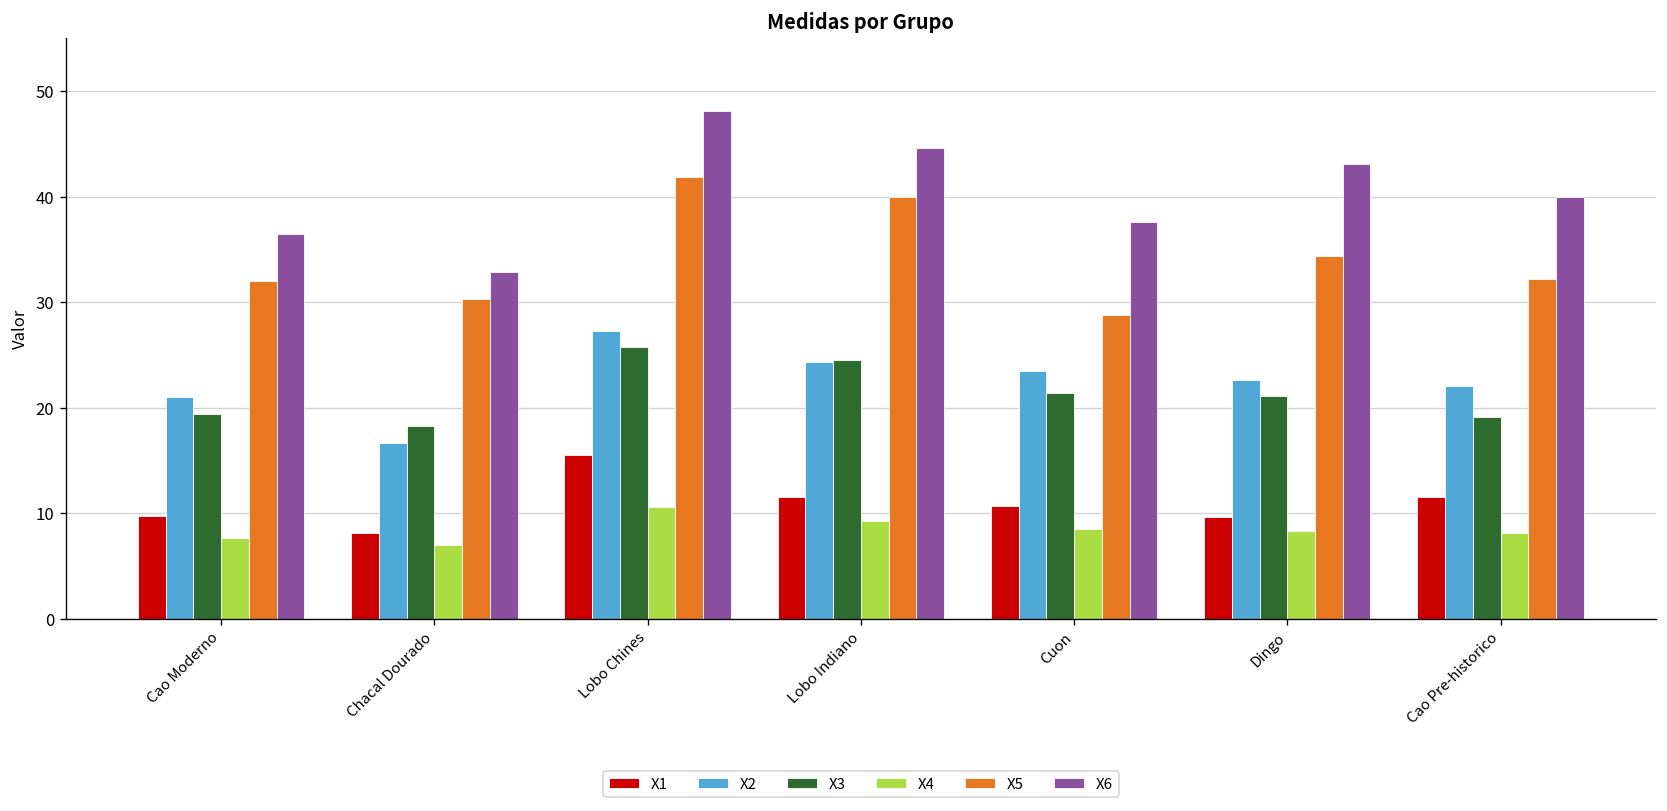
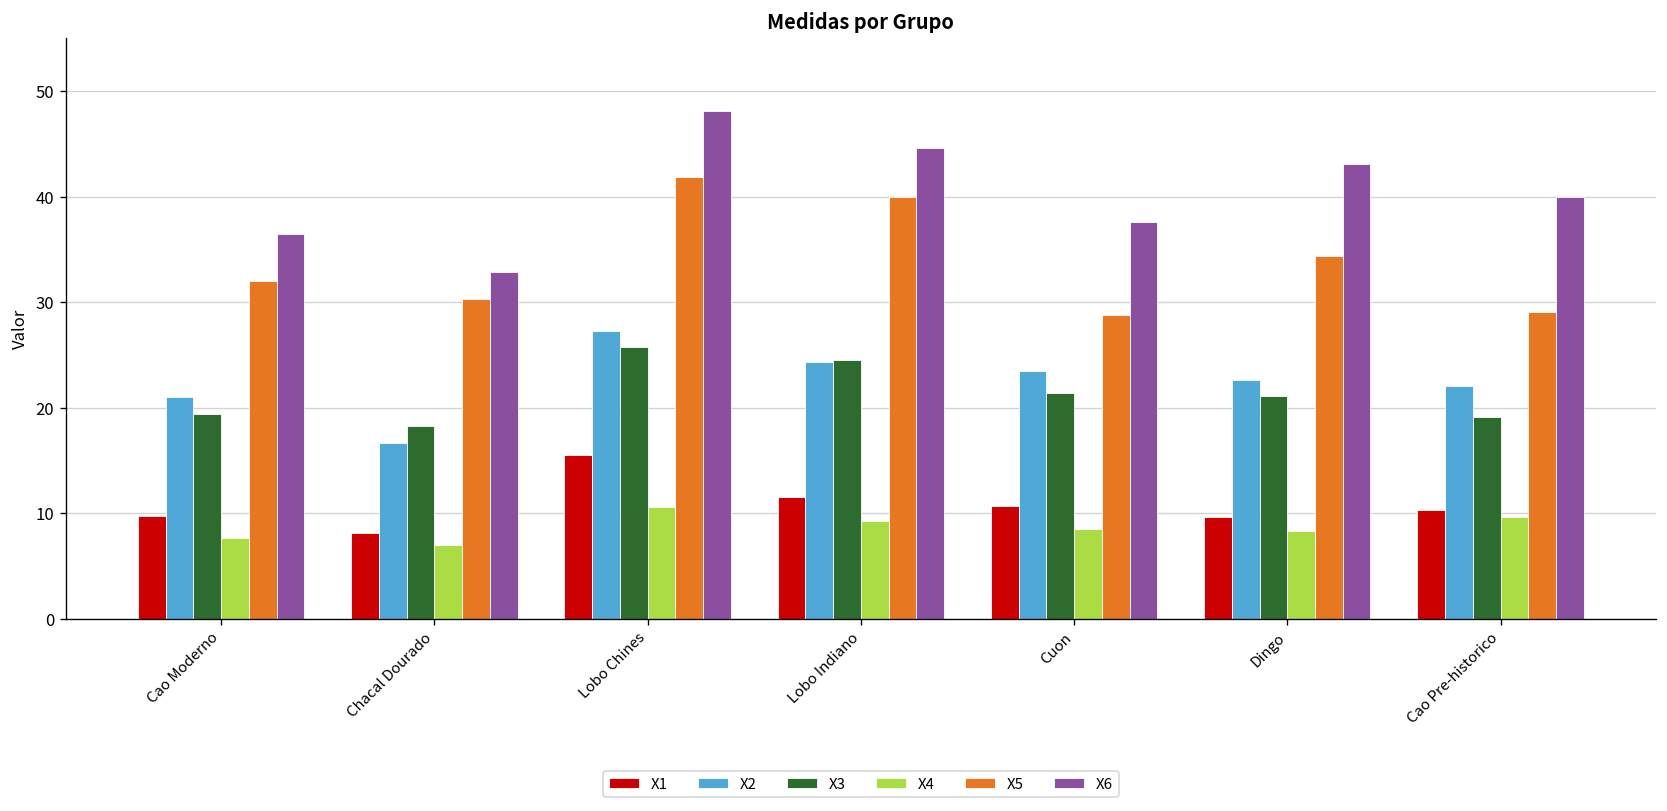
X1, Cao Pre-historico: 12 -> 10
X4, Cao Pre-historico: 8 -> 10
X5, Cao Pre-historico: 32 -> 29
